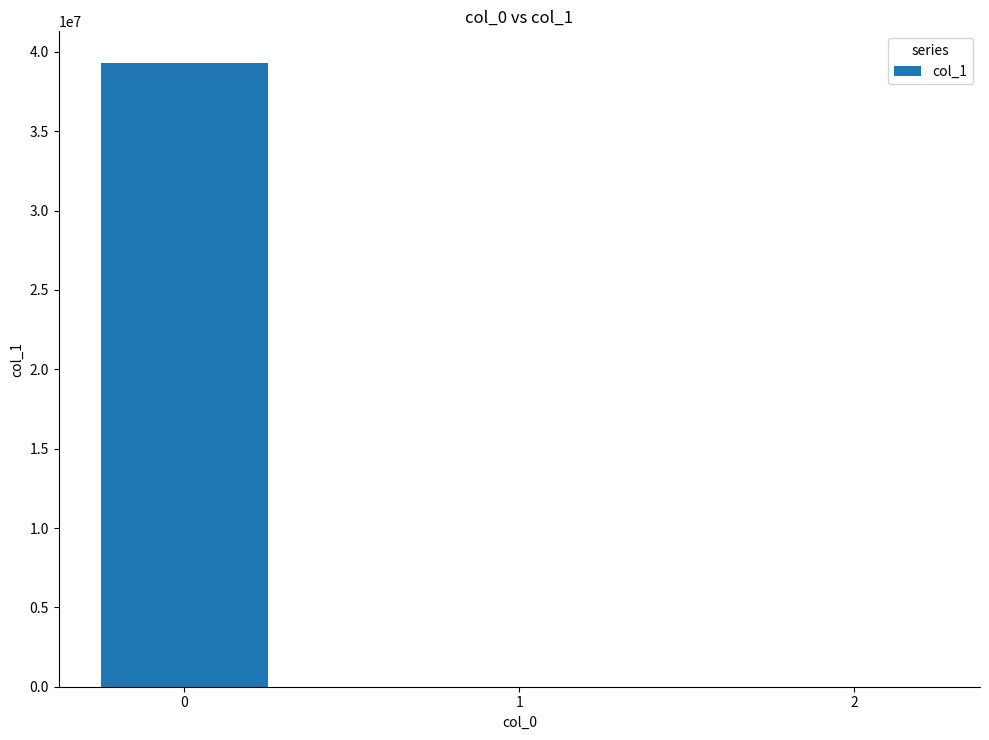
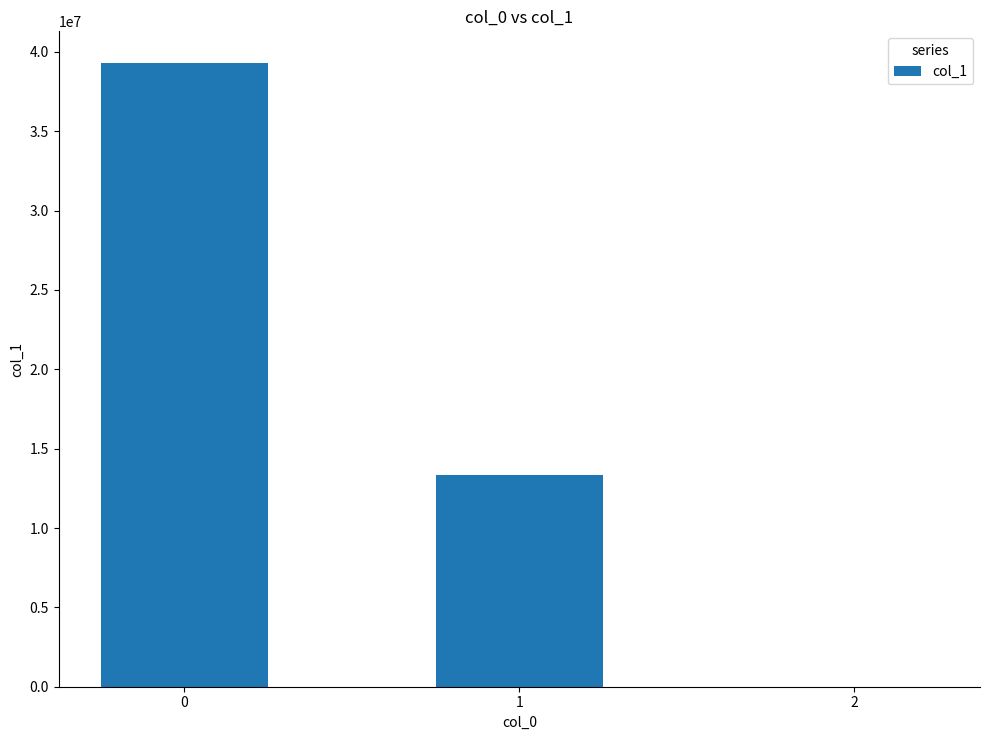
1: 0 -> 13300000
